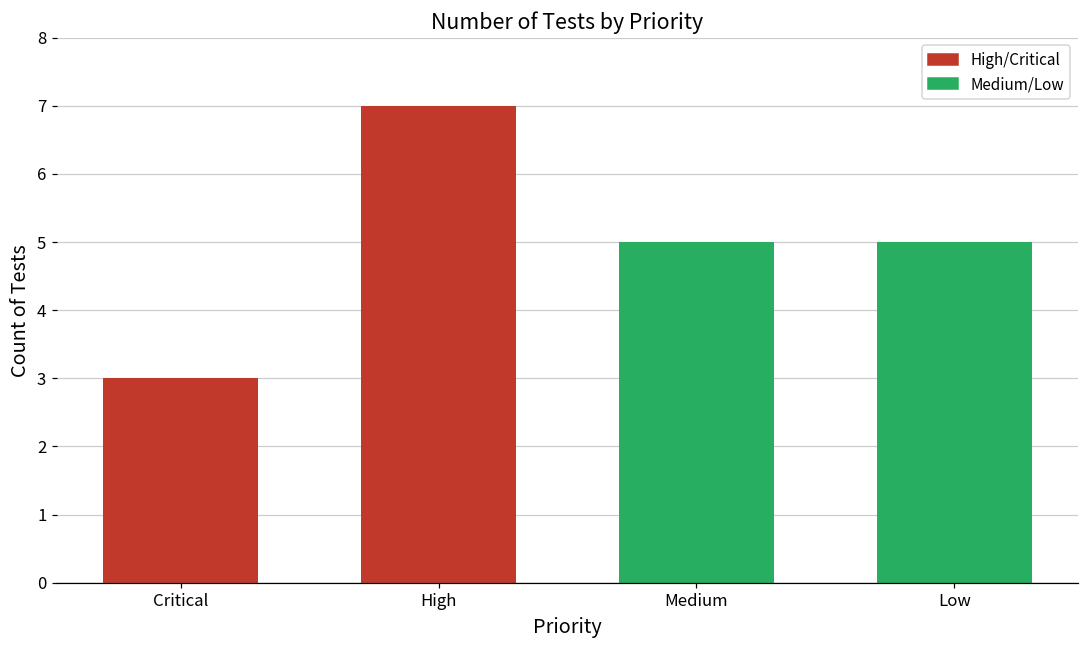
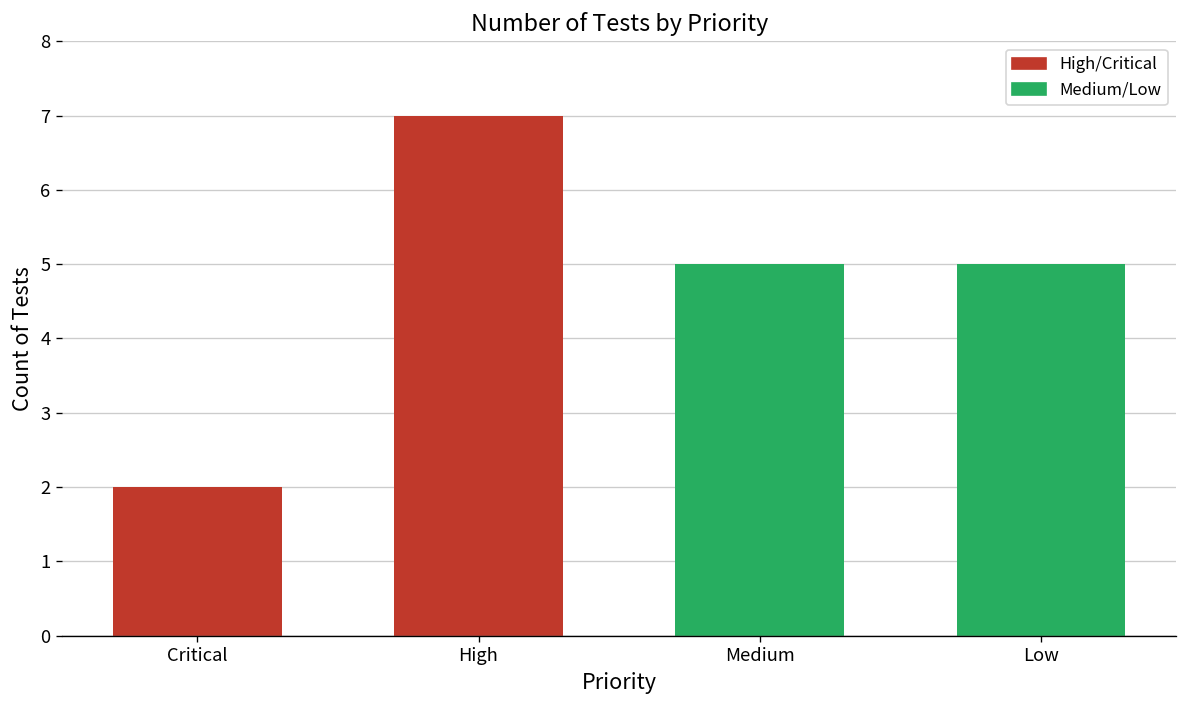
Critical: 3 -> 2
